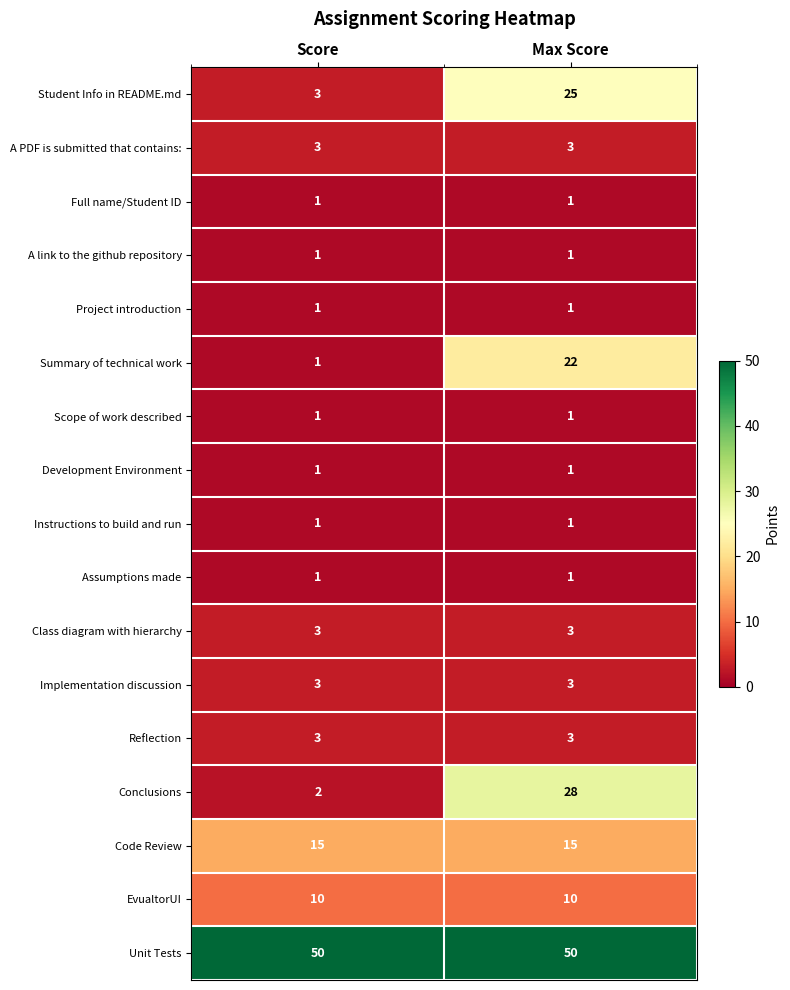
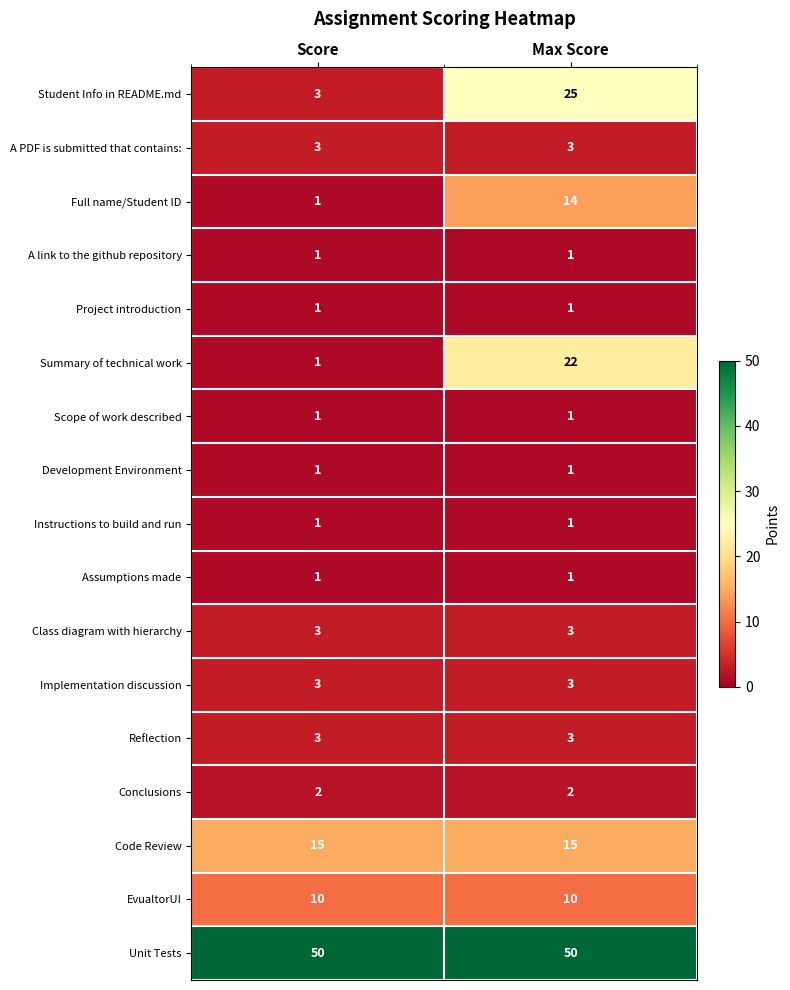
Full name/Student ID, Max Score: 1 -> 14
Conclusions, Max Score: 28 -> 2
